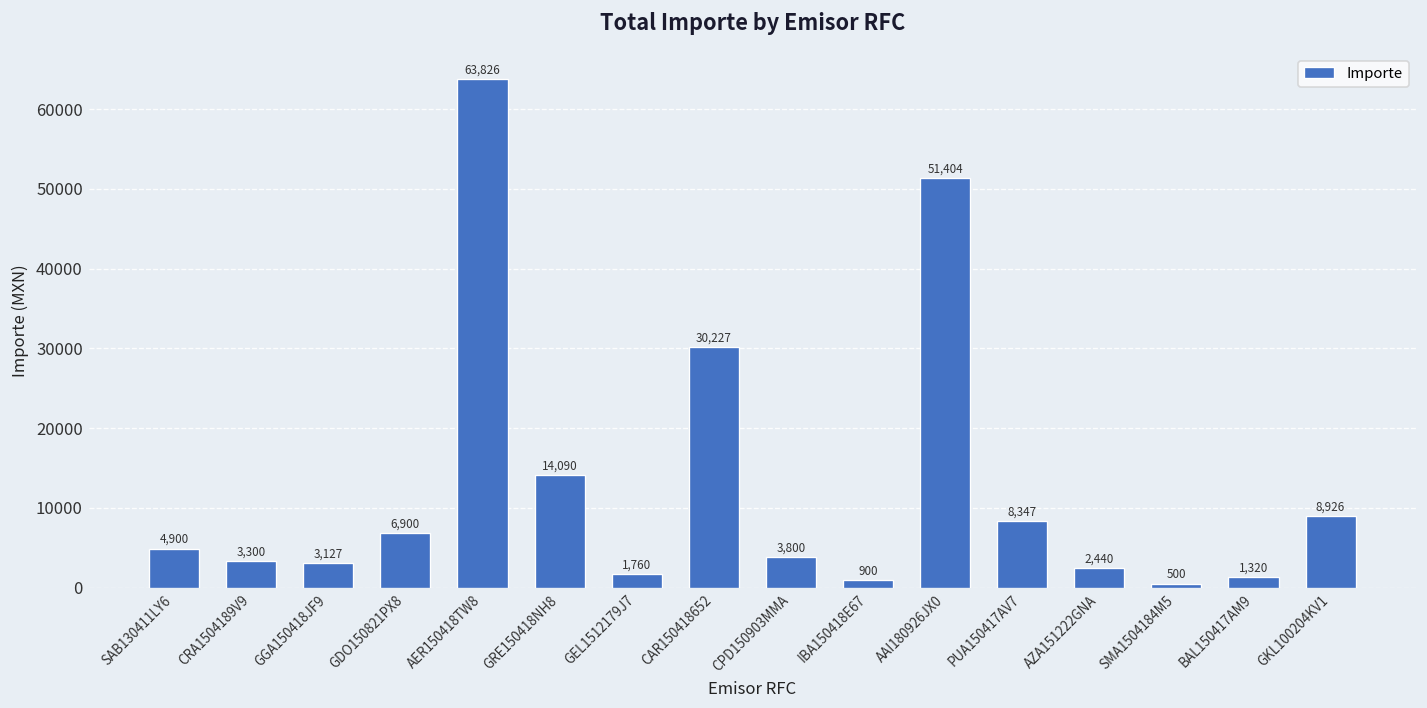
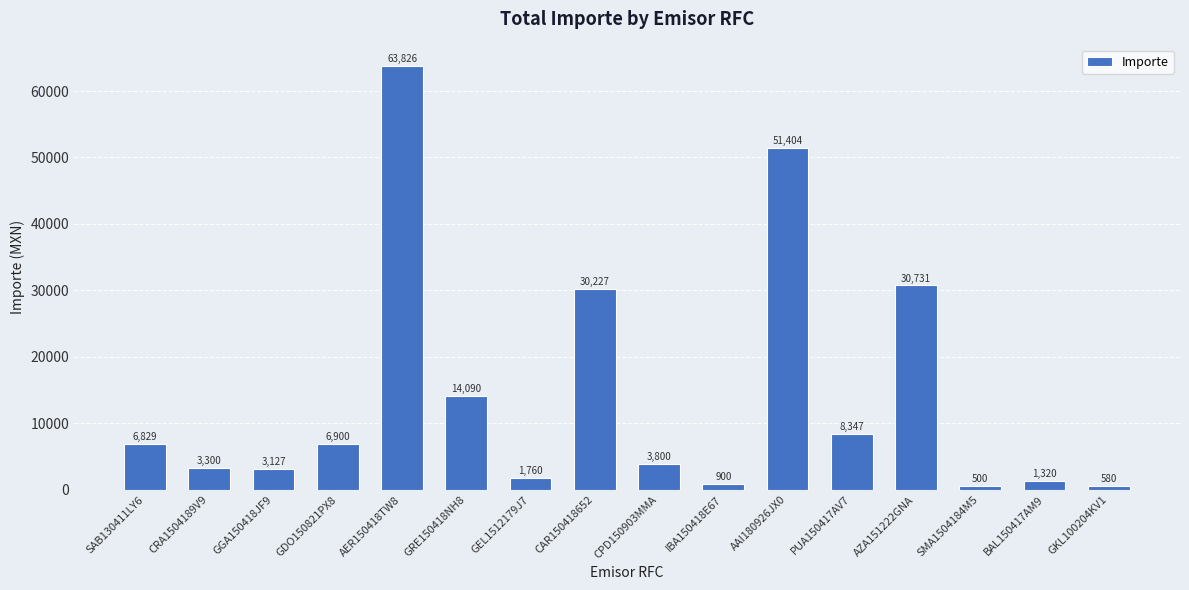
SAB130411LY6: 4,900 -> 6,829
AZA151222GNA: 2,440 -> 30,731
GKL100204KV1: 8,926 -> 580
